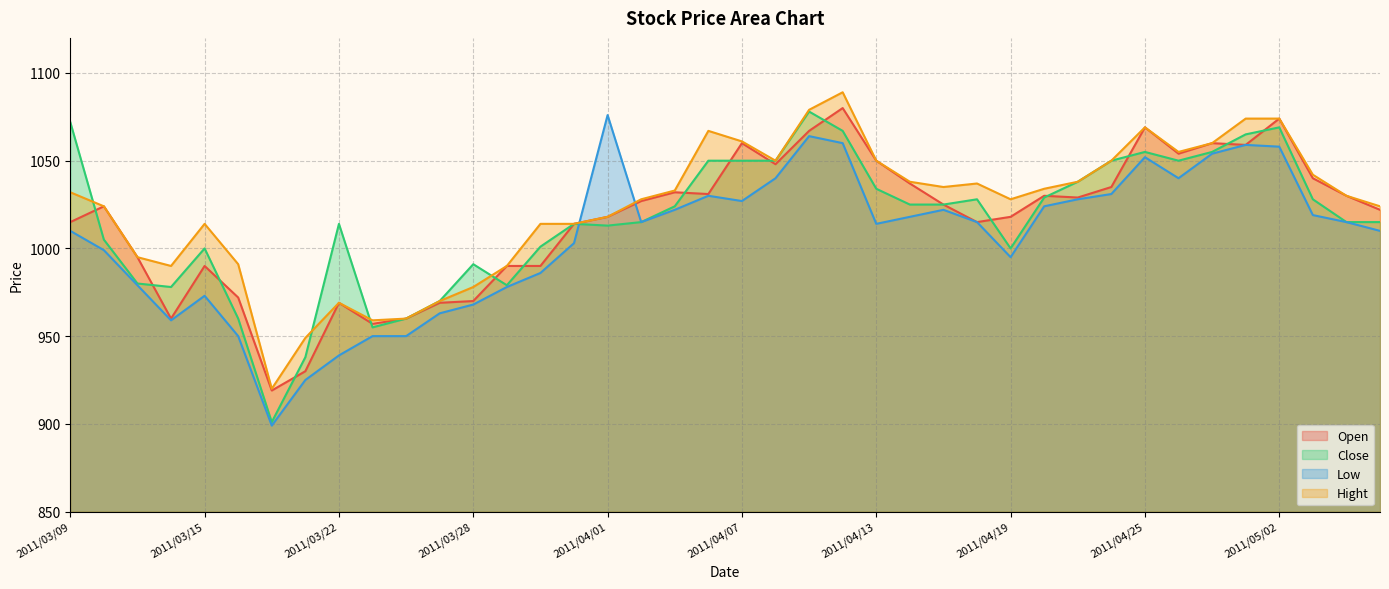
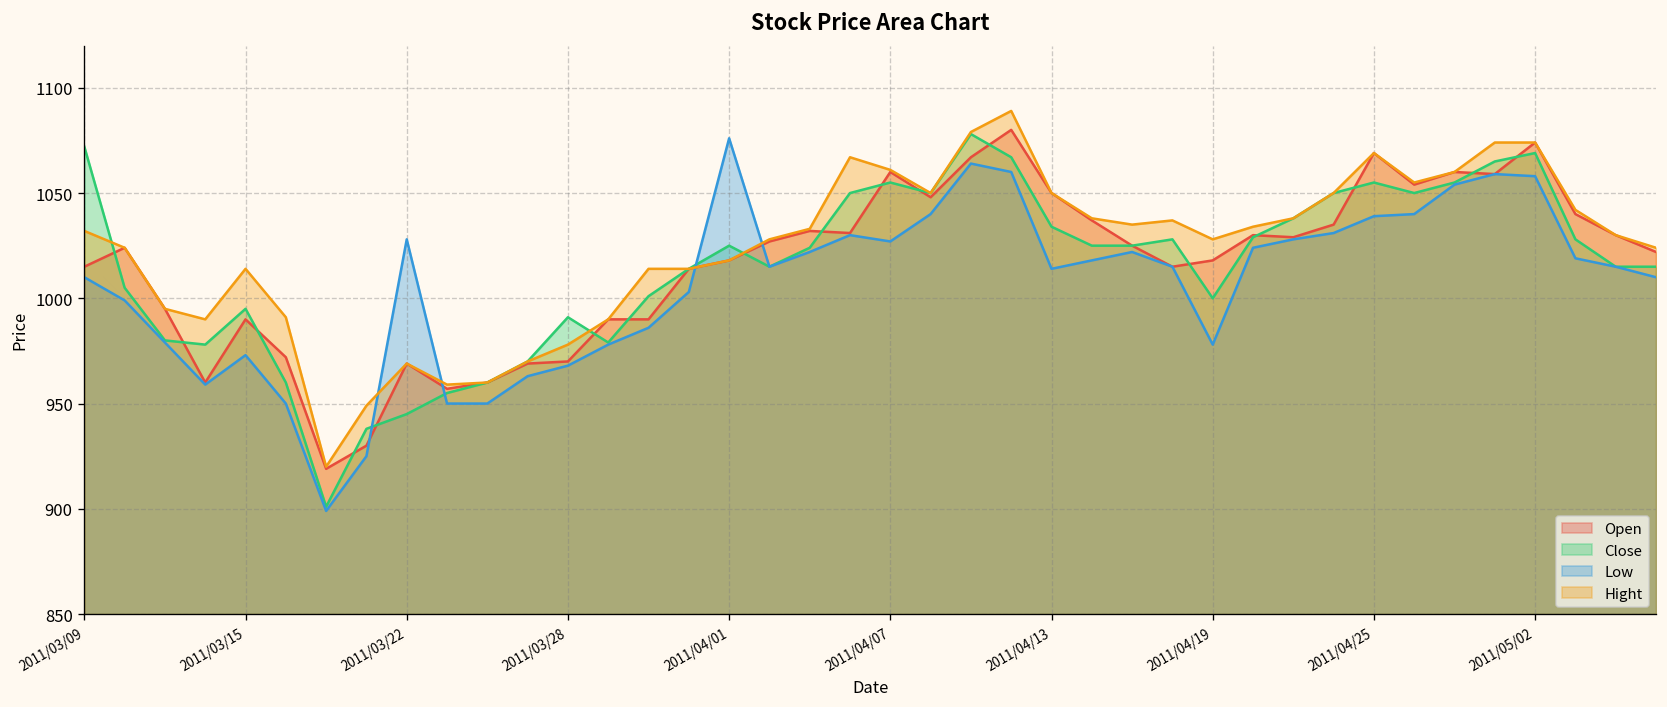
Close, 2011/03/15: 1000 -> 995
Close, 2011/03/22: 1014 -> 945
Low, 2011/03/22: 939 -> 1028
Close, 2011/04/01: 1013 -> 1025
Close, 2011/04/07: 1050 -> 1055
Low, 2011/04/19: 995 -> 978
Low, 2011/04/25: 1052 -> 1039
